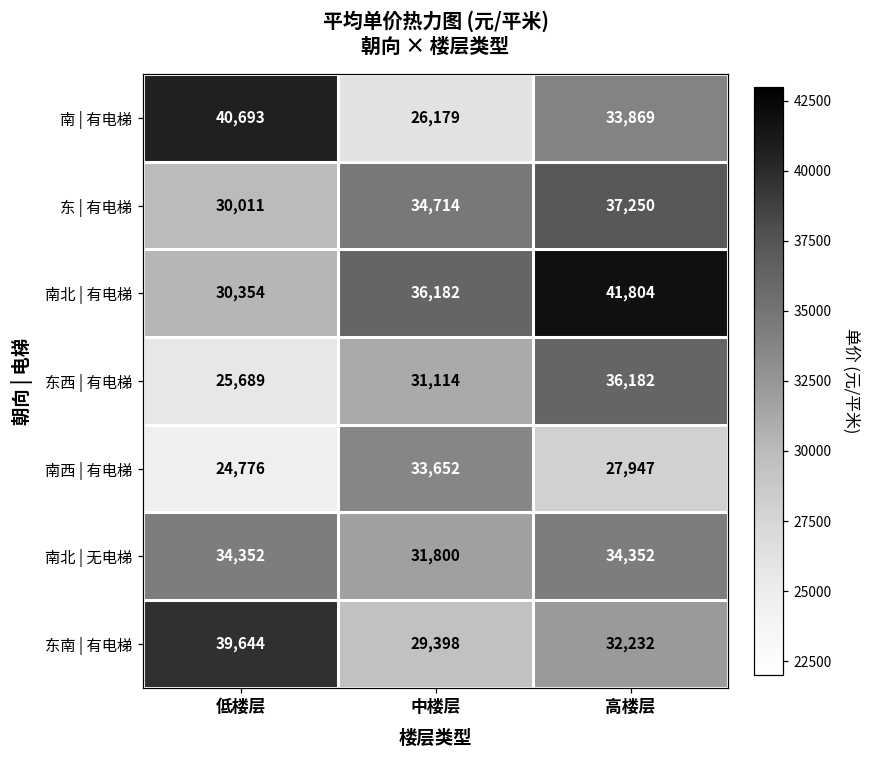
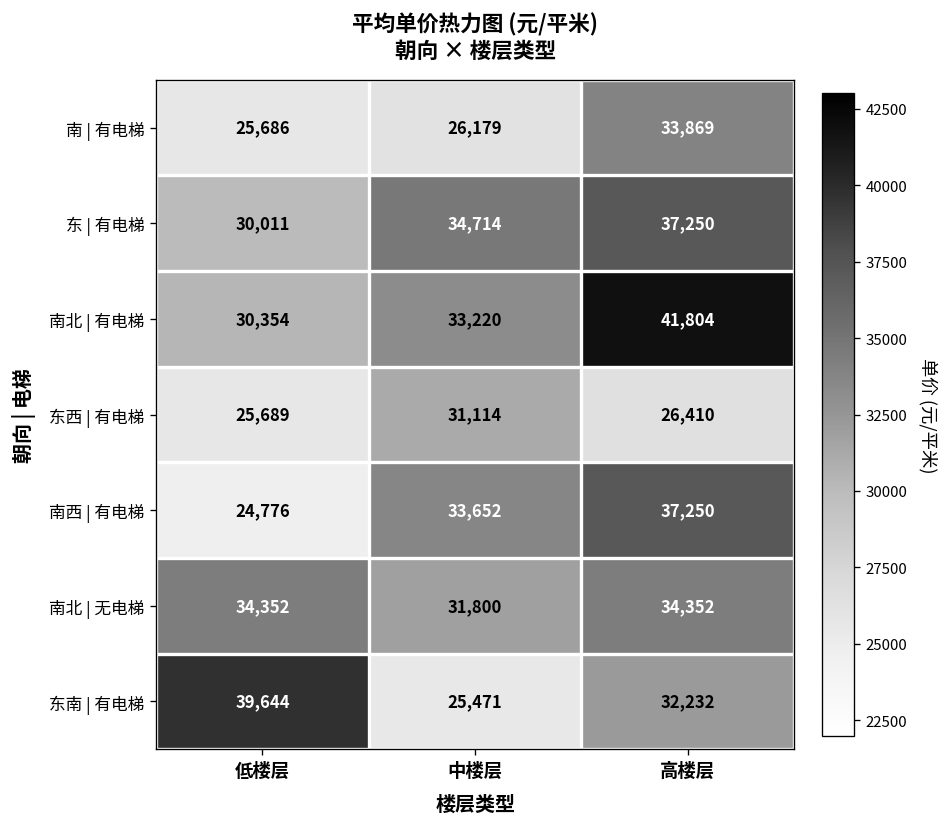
南 | 有电梯, 低楼层: 40,693 -> 25,686
南北 | 有电梯, 中楼层: 36,182 -> 33,220
东西 | 有电梯, 高楼层: 36,182 -> 26,410
南西 | 有电梯, 高楼层: 27,947 -> 37,250
东南 | 有电梯, 中楼层: 29,398 -> 25,471
